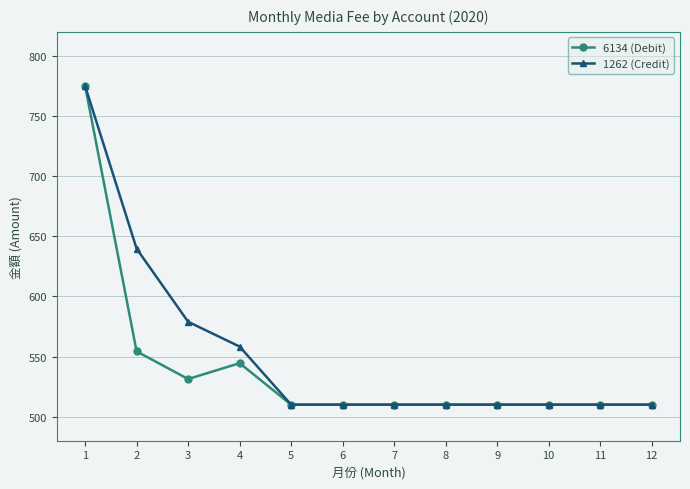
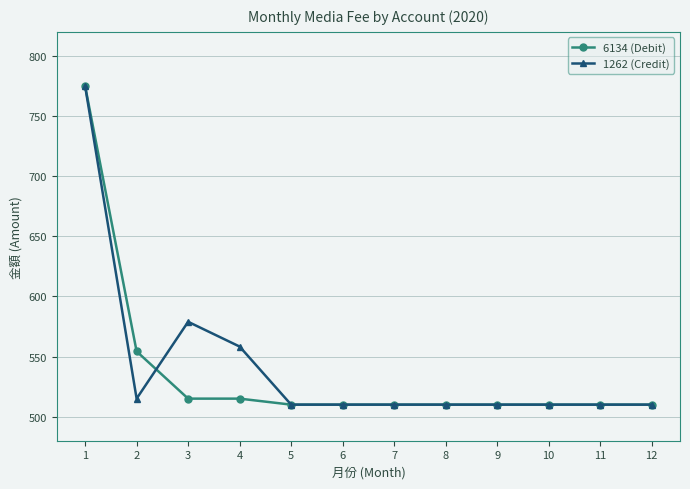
1262 (Credit), 2: 640 -> 515
6134 (Debit), 3: 531 -> 515
6134 (Debit), 4: 545 -> 515
